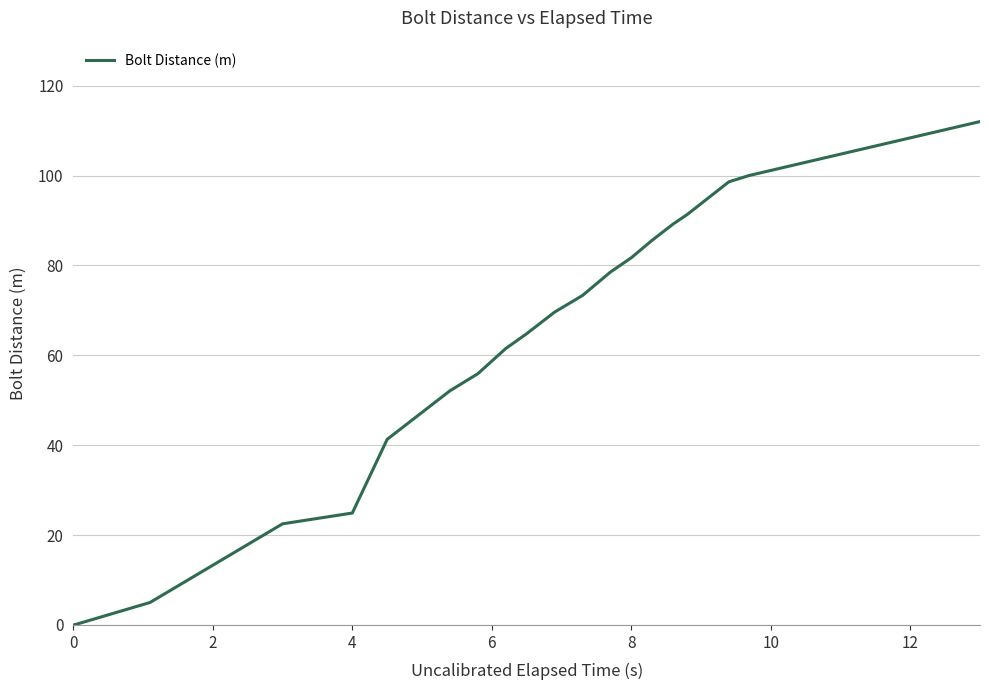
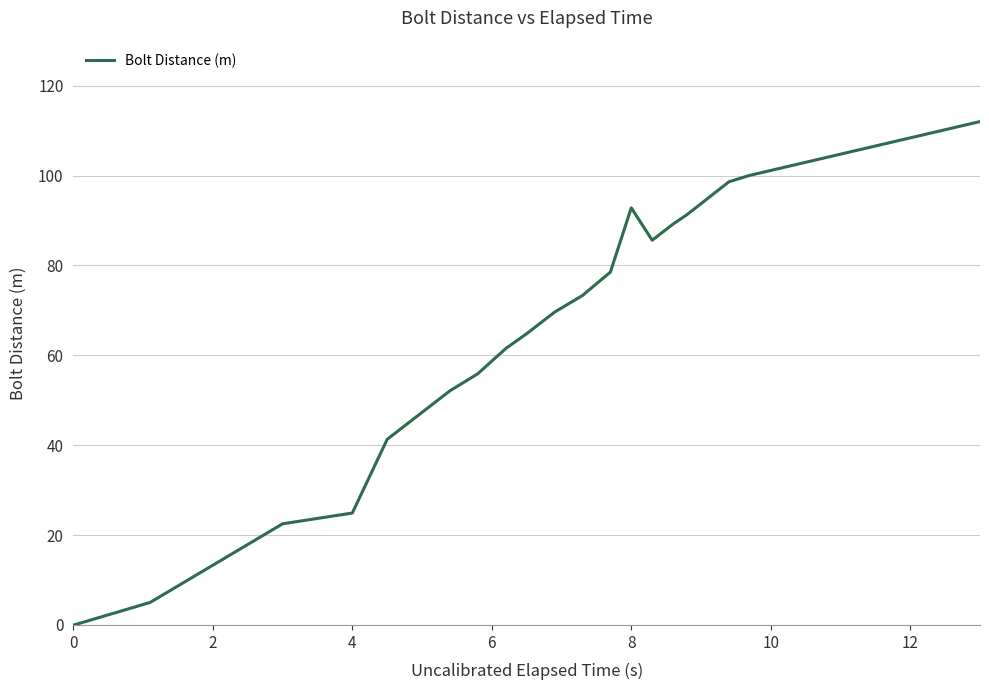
8: 82 -> 93
